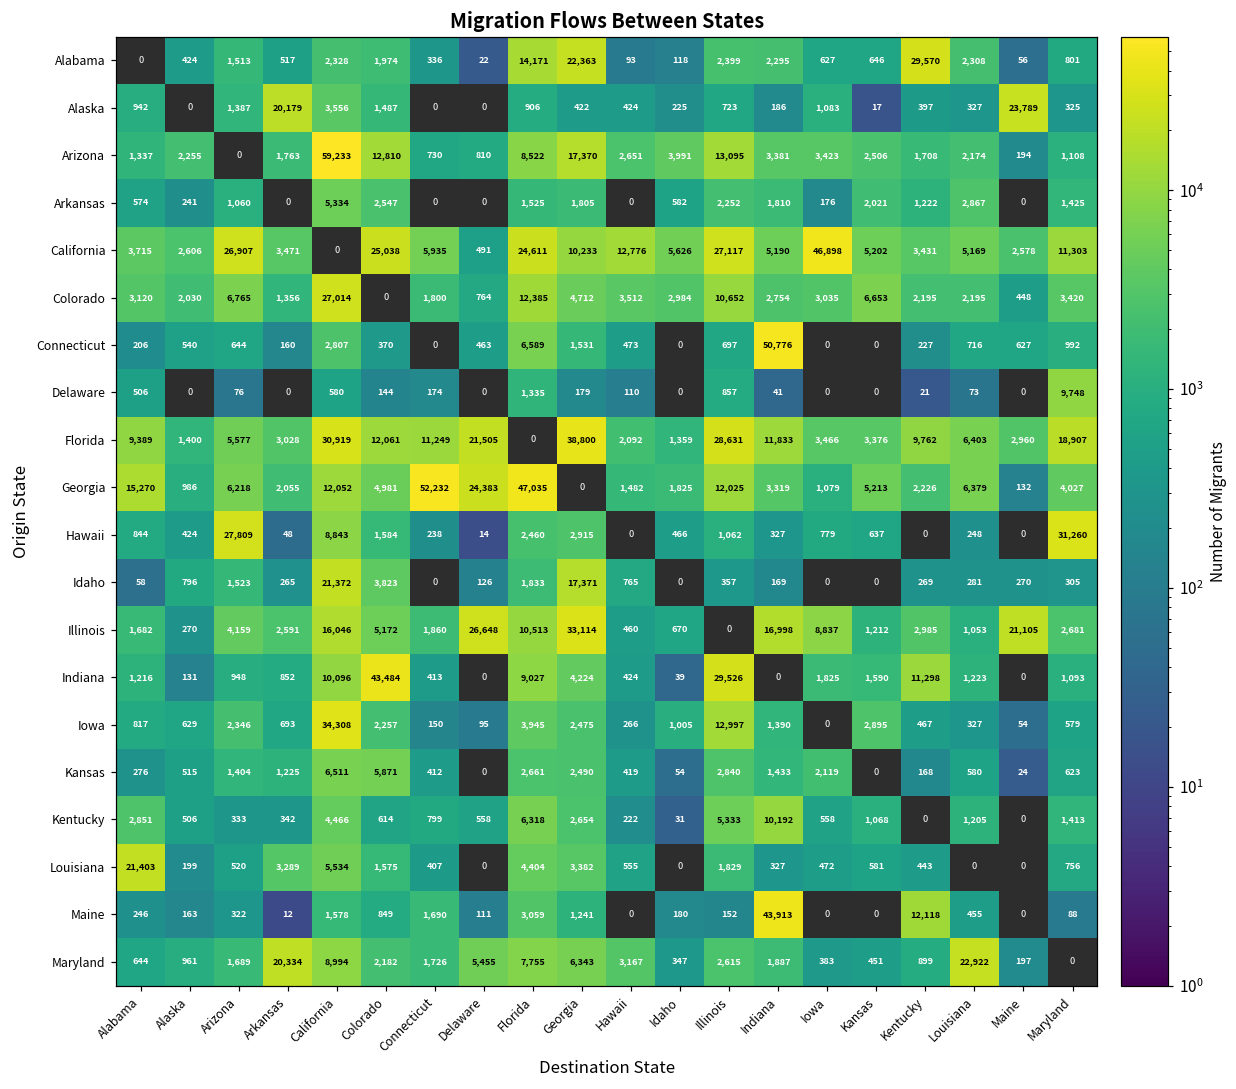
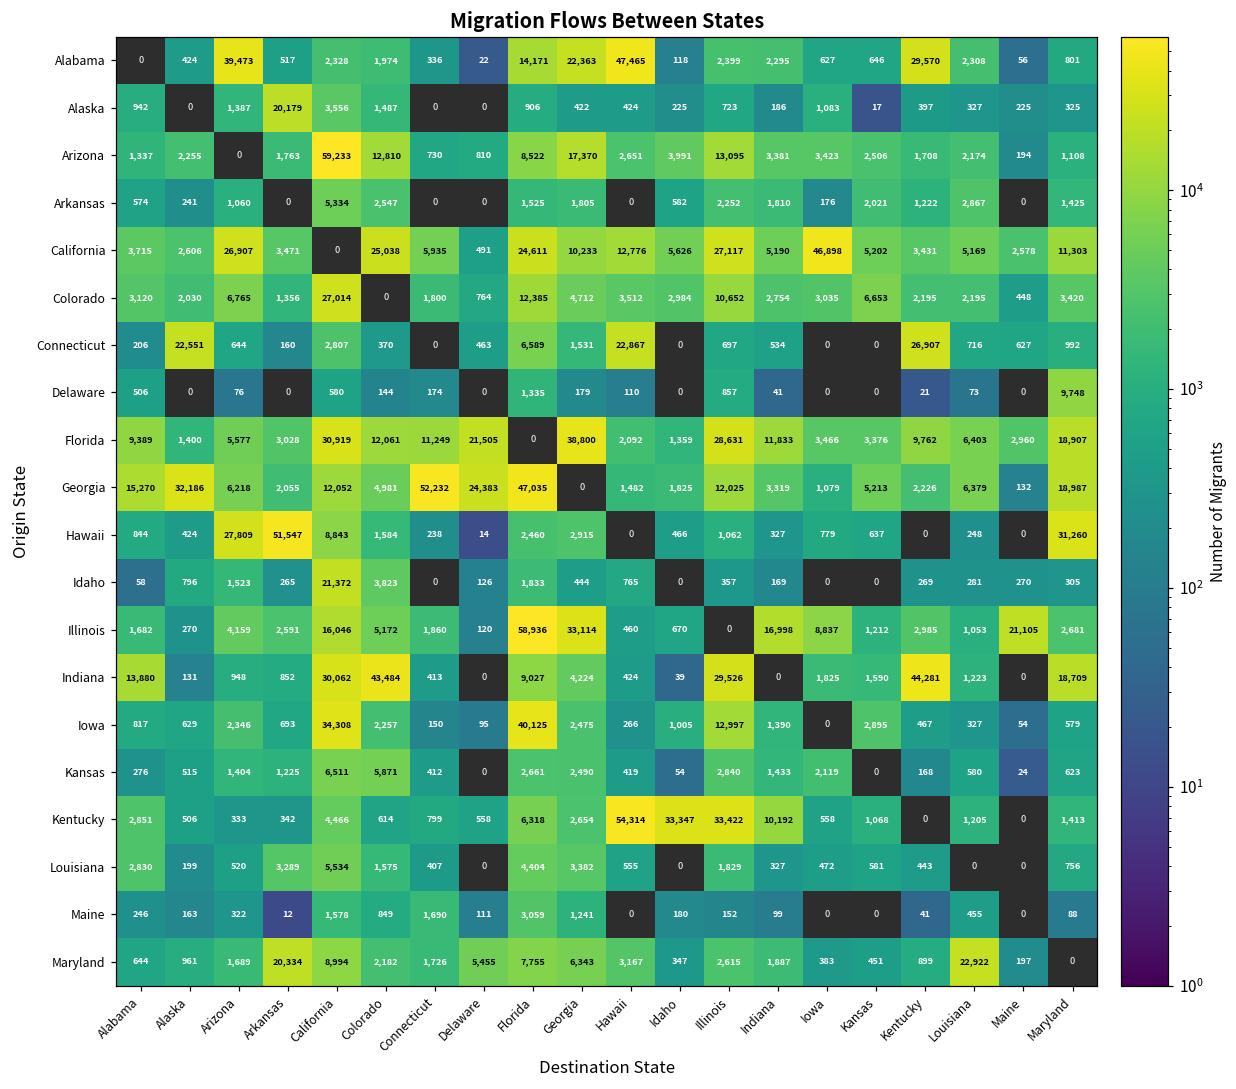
Alabama, Arizona: 1,513 -> 39,473
Alabama, Hawaii: 93 -> 47,465
Alaska, Maine: 23,789 -> 225
Connecticut, Alaska: 540 -> 22,551
Connecticut, Hawaii: 473 -> 22,867
Connecticut, Indiana: 50,776 -> 534
Connecticut, Kentucky: 227 -> 26,907
Georgia, Alaska: 986 -> 32,186
Georgia, Maryland: 4,027 -> 18,987
Hawaii, Arkansas: 48 -> 51,547
Idaho, Georgia: 17,371 -> 444
Illinois, Delaware: 26,648 -> 120
Illinois, Florida: 10,513 -> 58,936
Indiana, Alabama: 1,216 -> 13,880
Indiana, California: 10,096 -> 30,062
Indiana, Kentucky: 11,298 -> 44,281
Indiana, Maryland: 1,093 -> 18,709
Iowa, Florida: 3,945 -> 40,125
Kentucky, Hawaii: 222 -> 54,314
Kentucky, Idaho: 31 -> 33,347
Kentucky, Illinois: 5,333 -> 33,422
Louisiana, Alabama: 21,403 -> 2,830
Maine, Indiana: 43,913 -> 99
Maine, Kentucky: 12,118 -> 41
